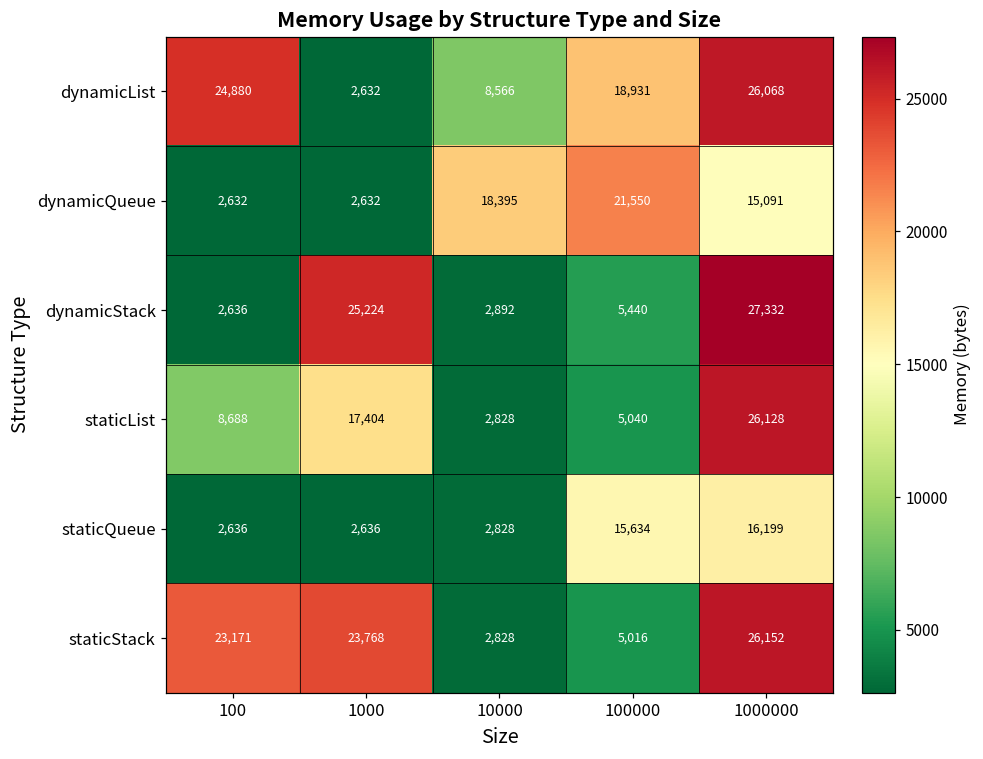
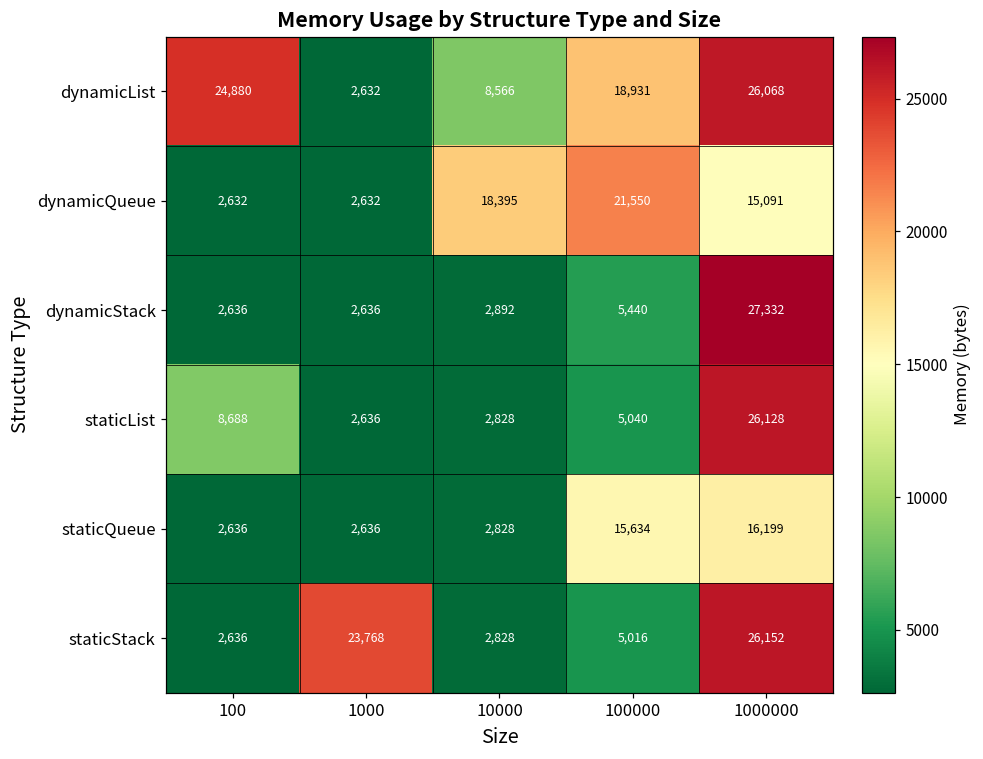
dynamicStack, 1000: 25,224 -> 2,636
staticList, 1000: 17,404 -> 2,636
staticStack, 100: 23,171 -> 2,636
